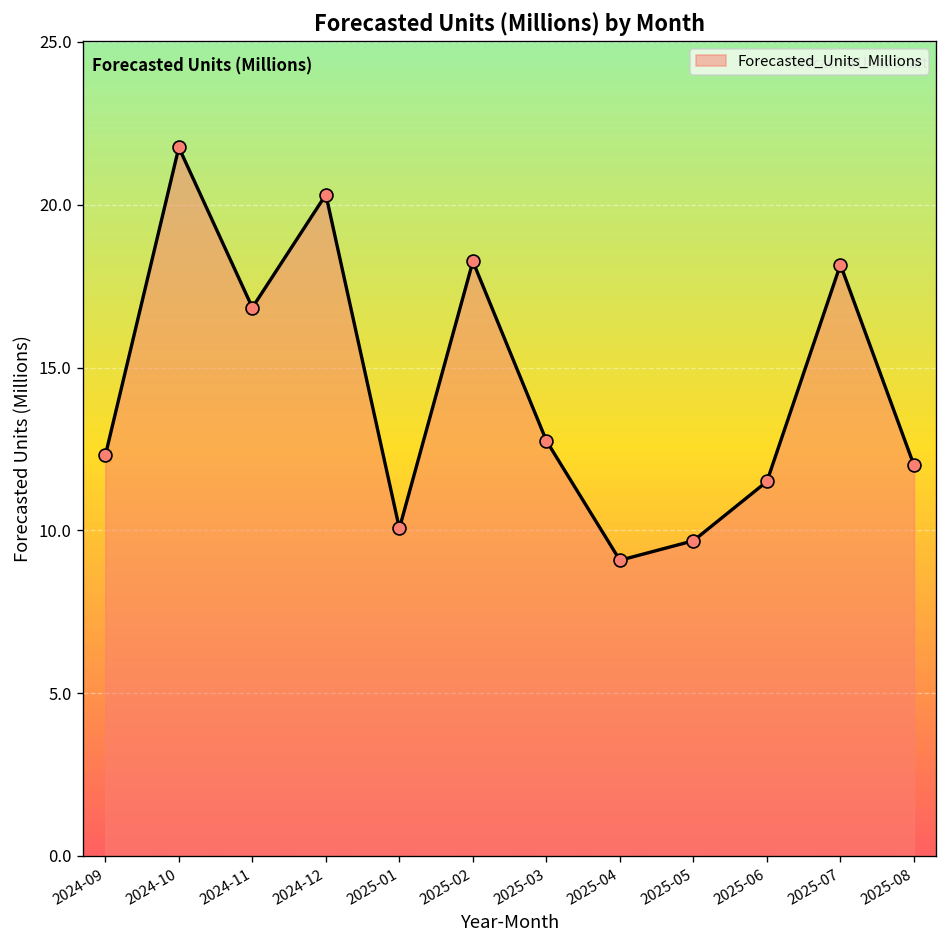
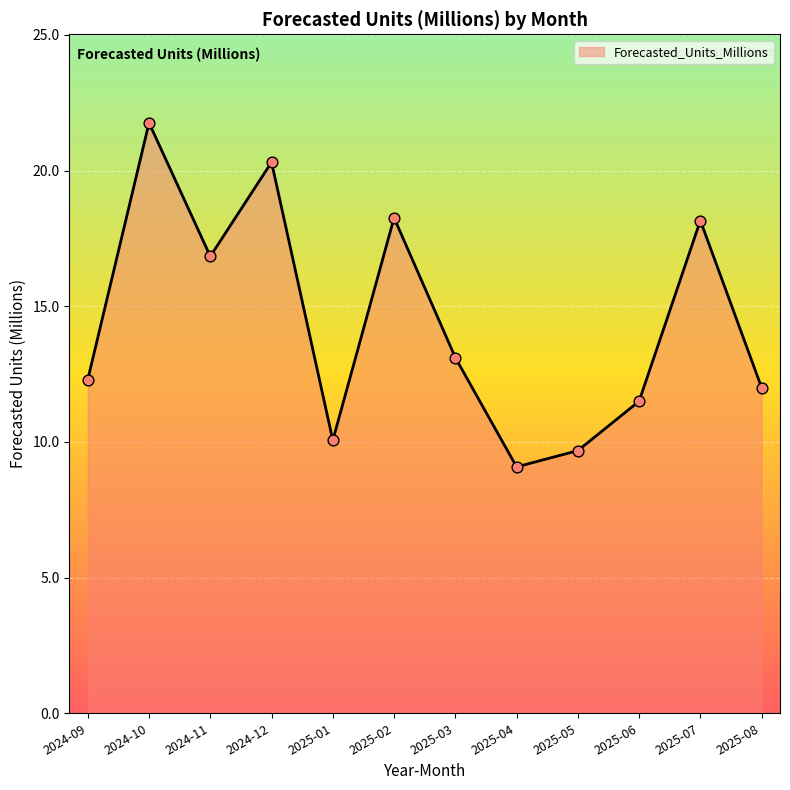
2025-03: 12.8 -> 13.1
